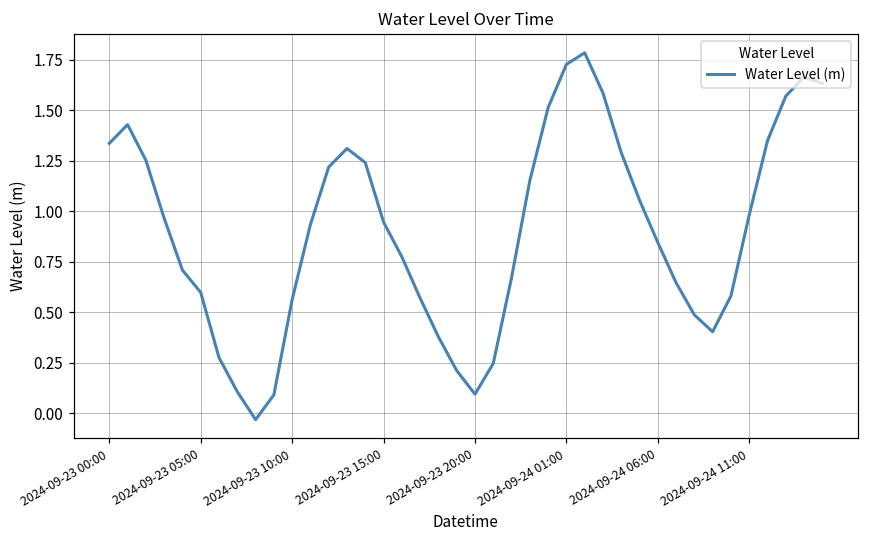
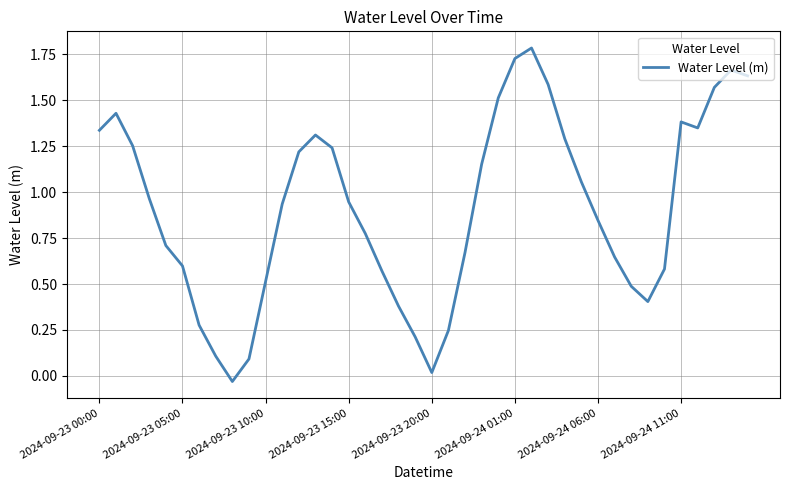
2024-09-23 10:00: 0.56 -> 0.51
2024-09-23 20:00: 0.10 -> 0.02
2024-09-24 11:00: 0.98 -> 1.38
